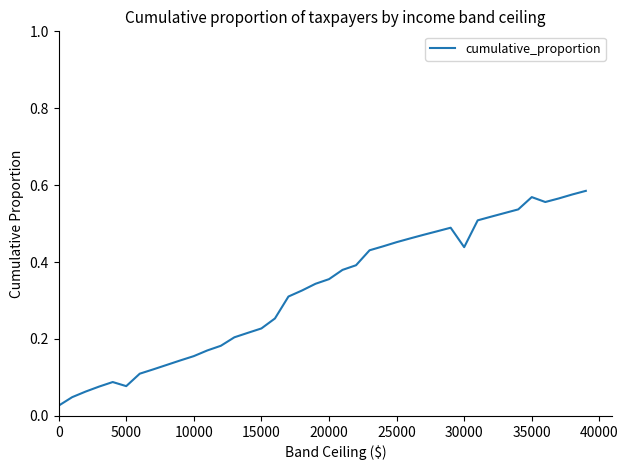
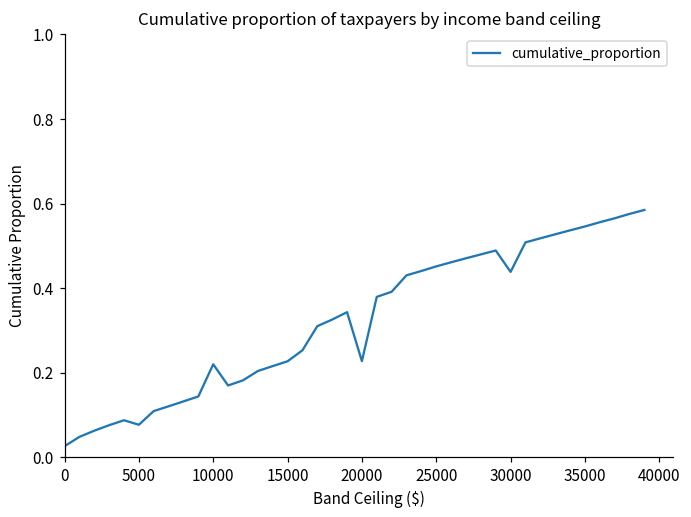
10000: 0.16 -> 0.22
20000: 0.36 -> 0.23
35000: 0.57 -> 0.55
